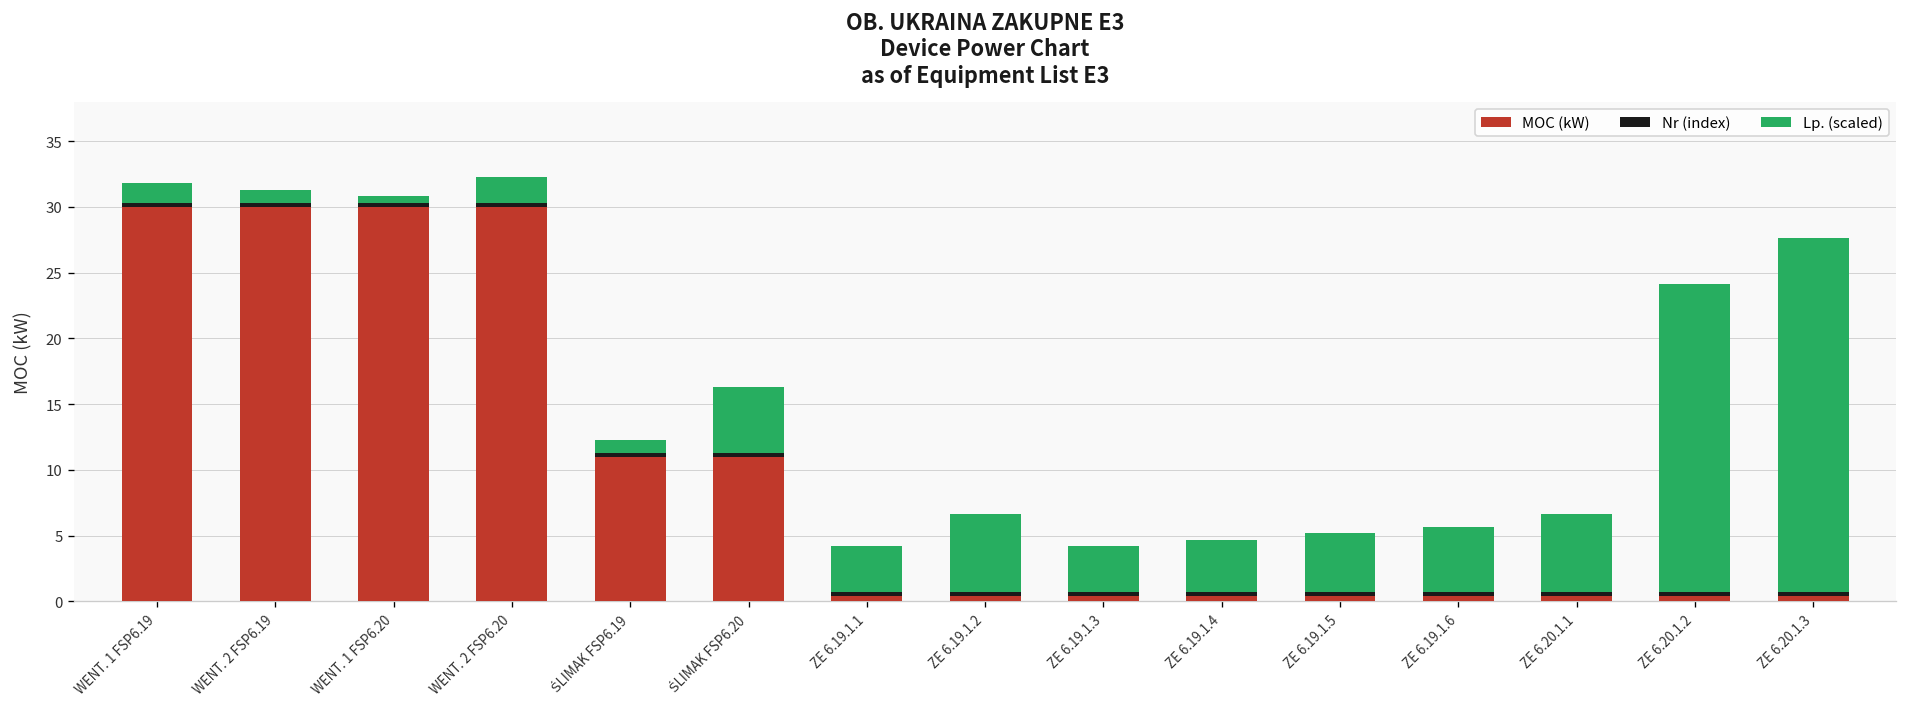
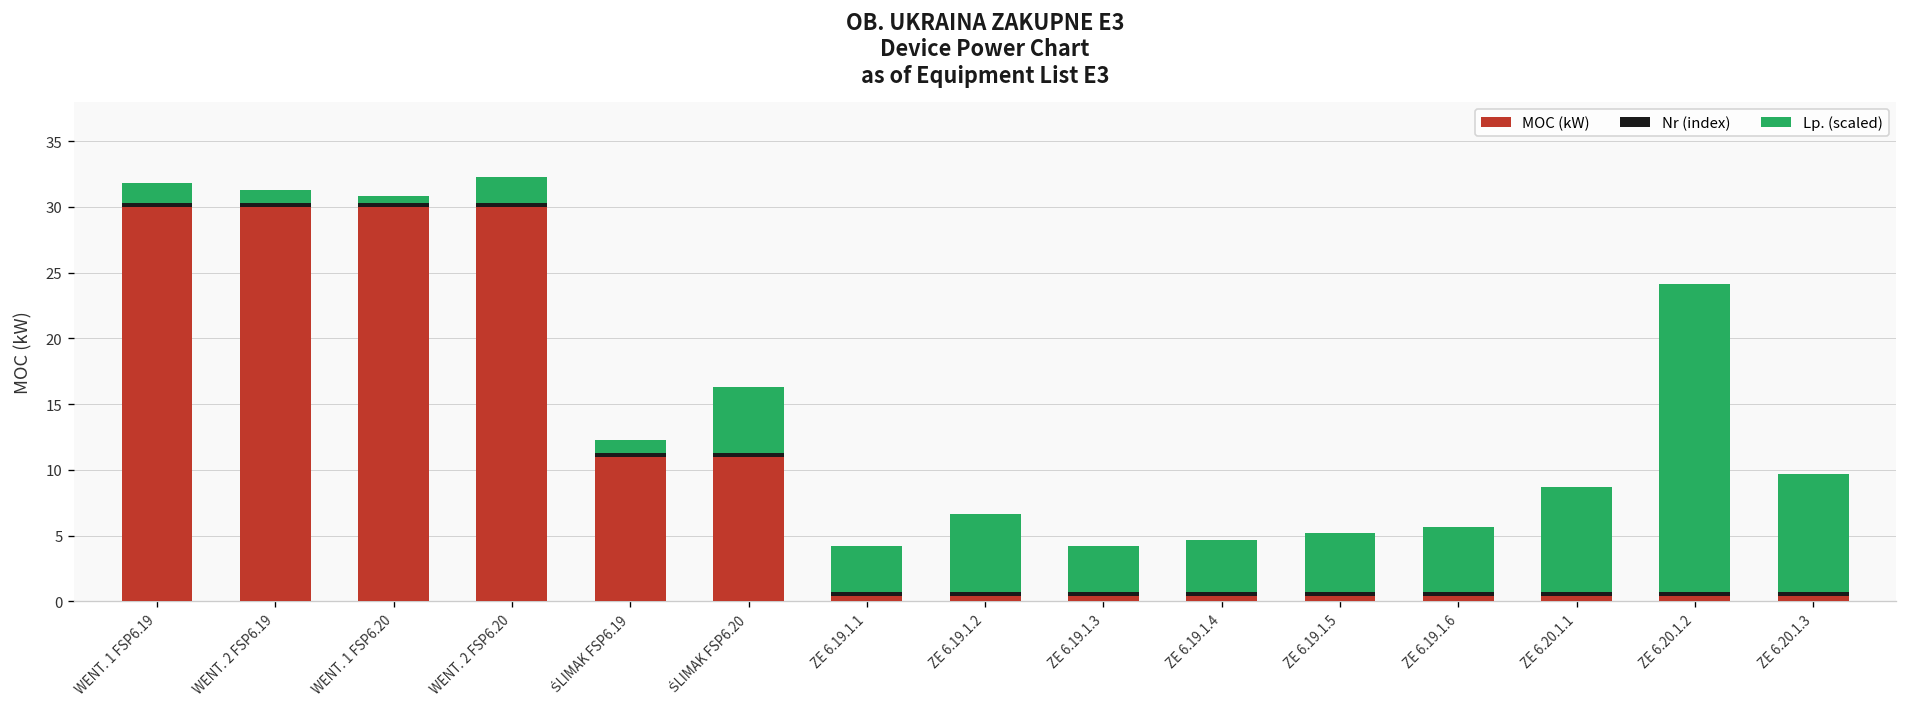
Lp. (scaled), ZE 6.20.1.1: 6.0 -> 8.0
Lp. (scaled), ZE 6.20.1.3: 27.0 -> 9.0
